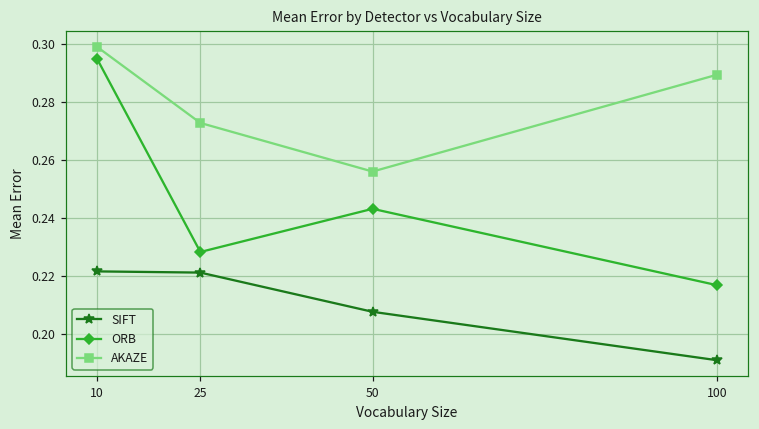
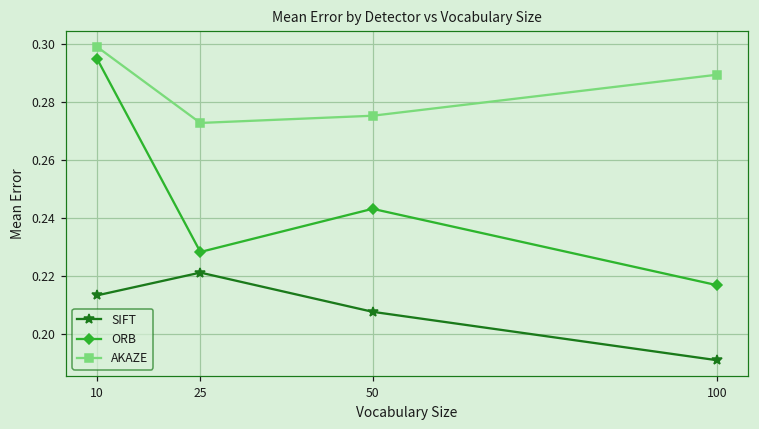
SIFT, 10: 0.221 -> 0.213
AKAZE, 50: 0.256 -> 0.275
